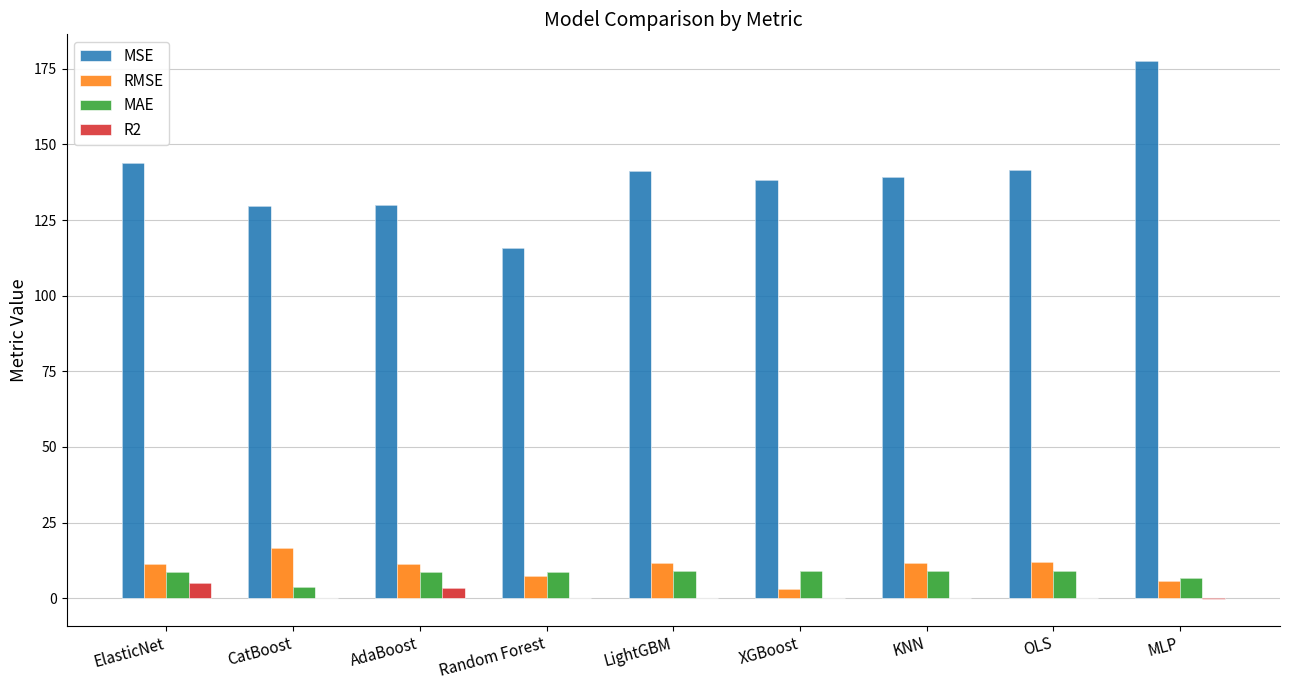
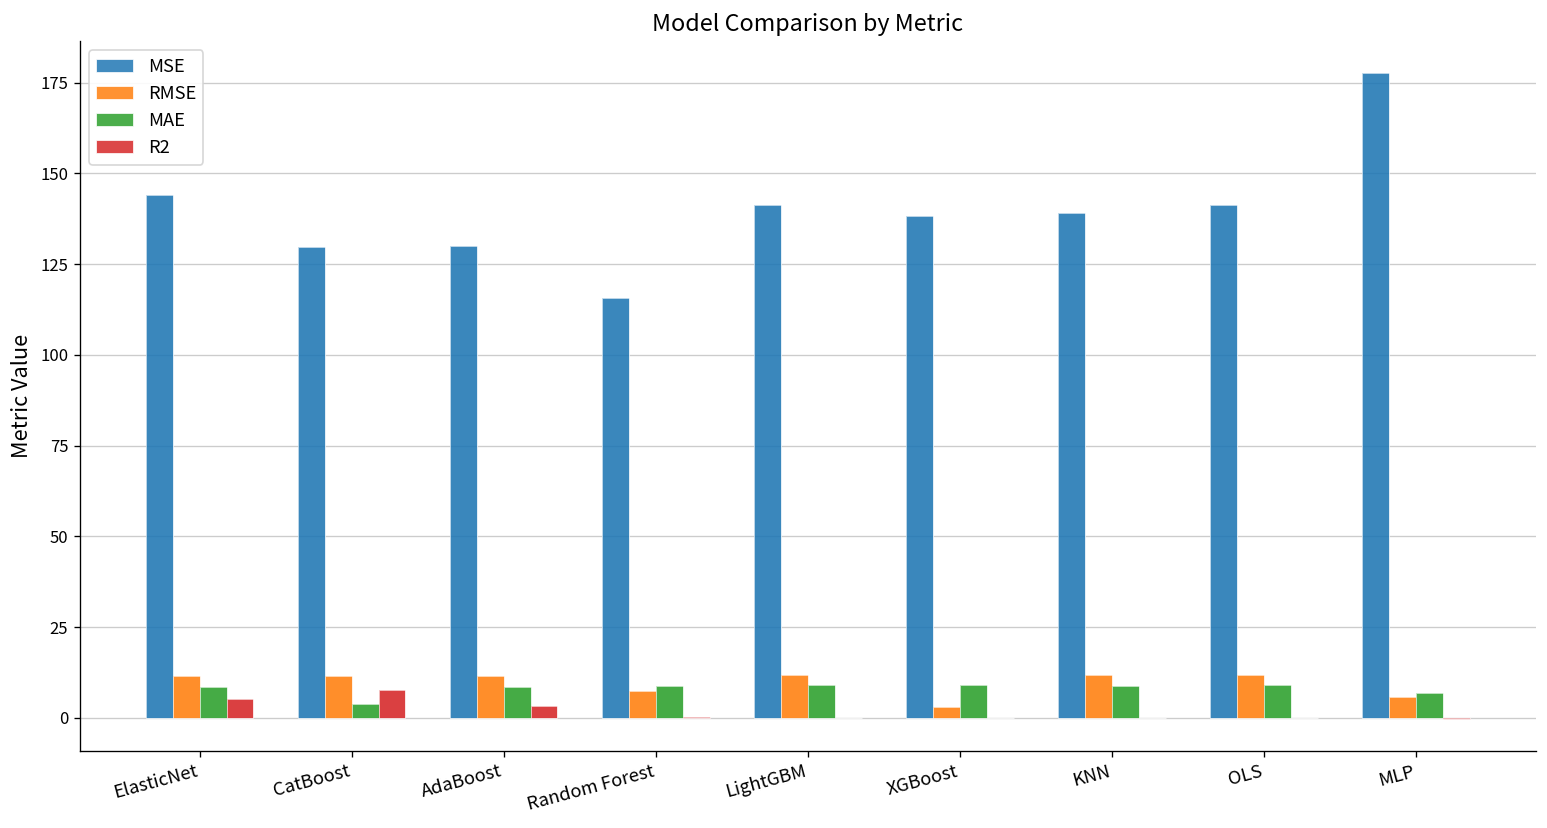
RMSE, CatBoost: 17 -> 11
R2, CatBoost: 0 -> 8
